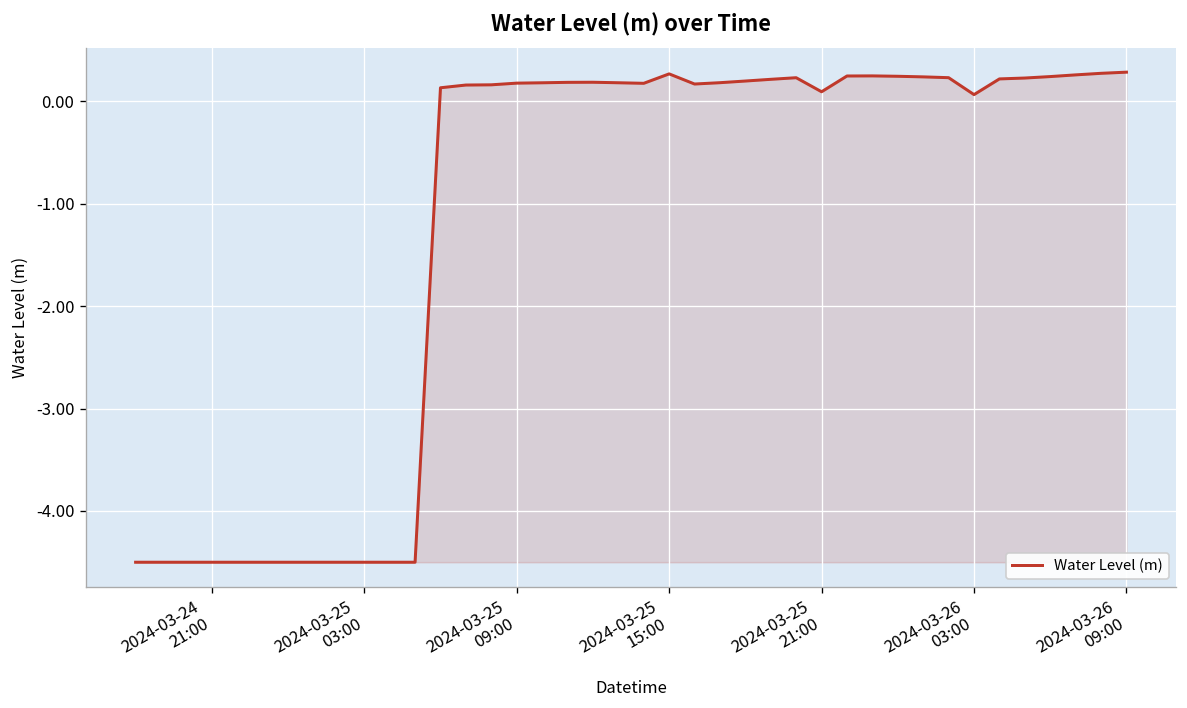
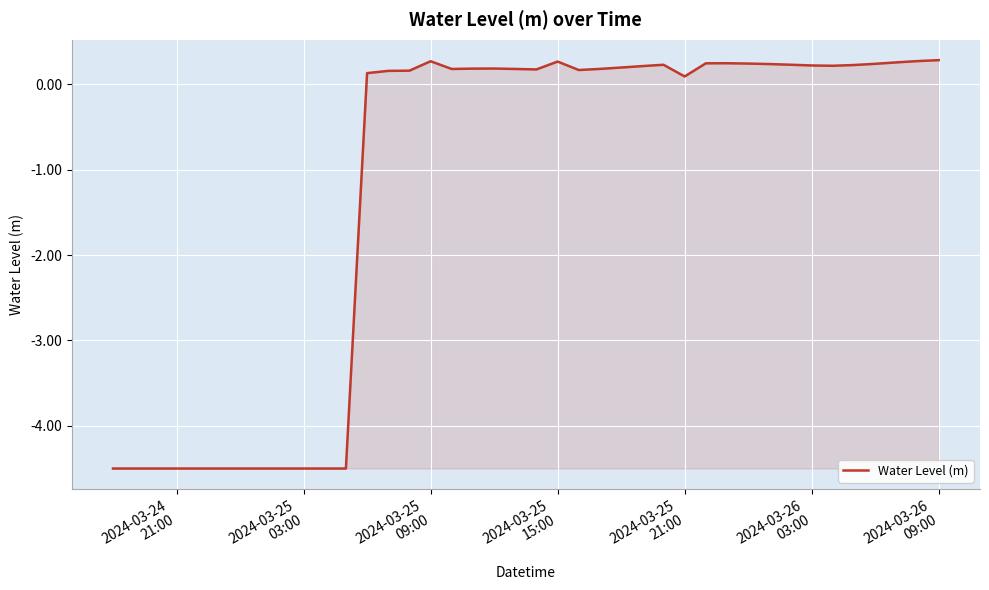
2024-03-25 09:00: 0.2 -> 0.3
2024-03-26 03:00: 0.1 -> 0.2
